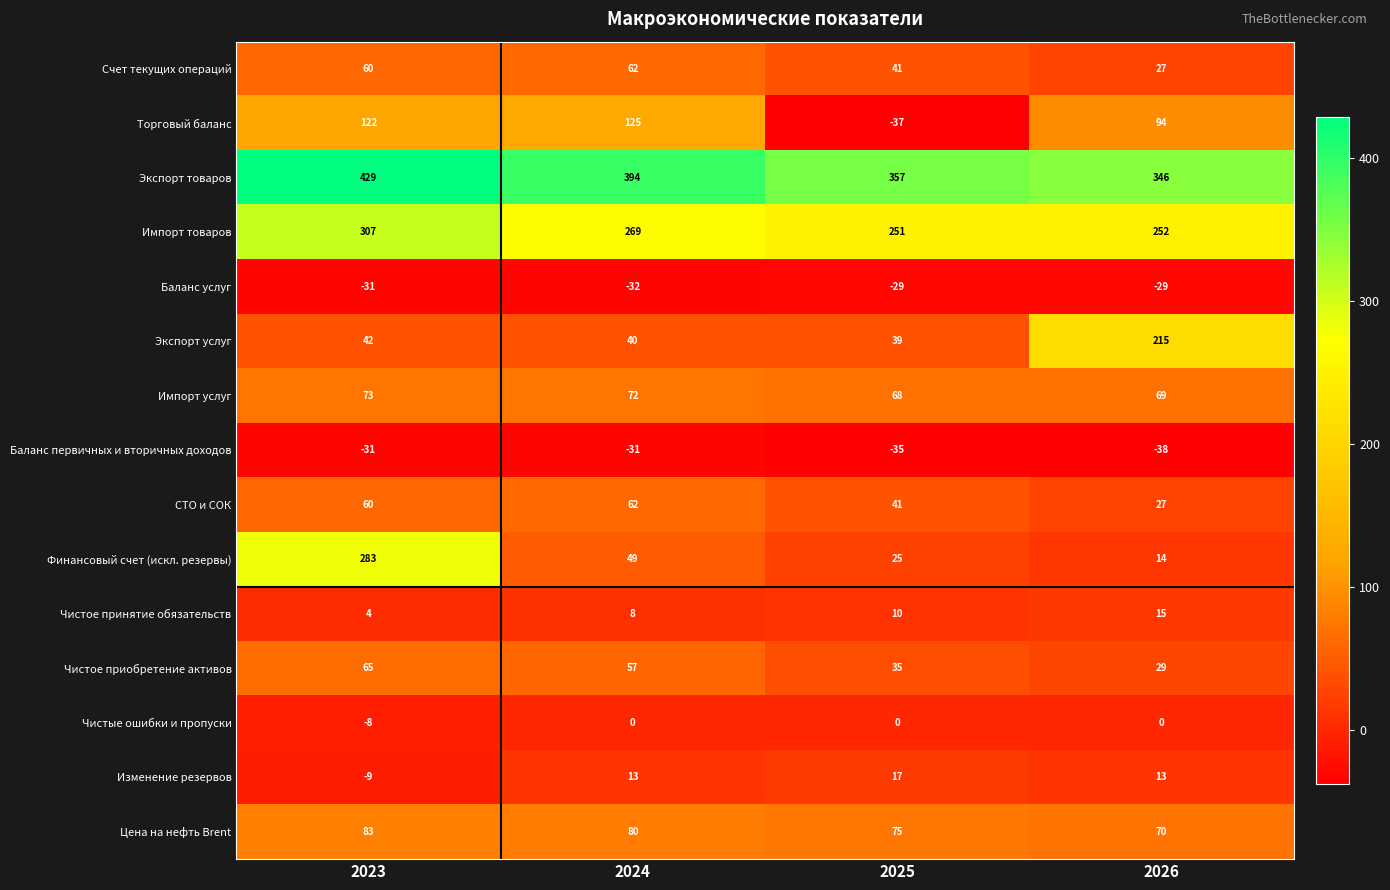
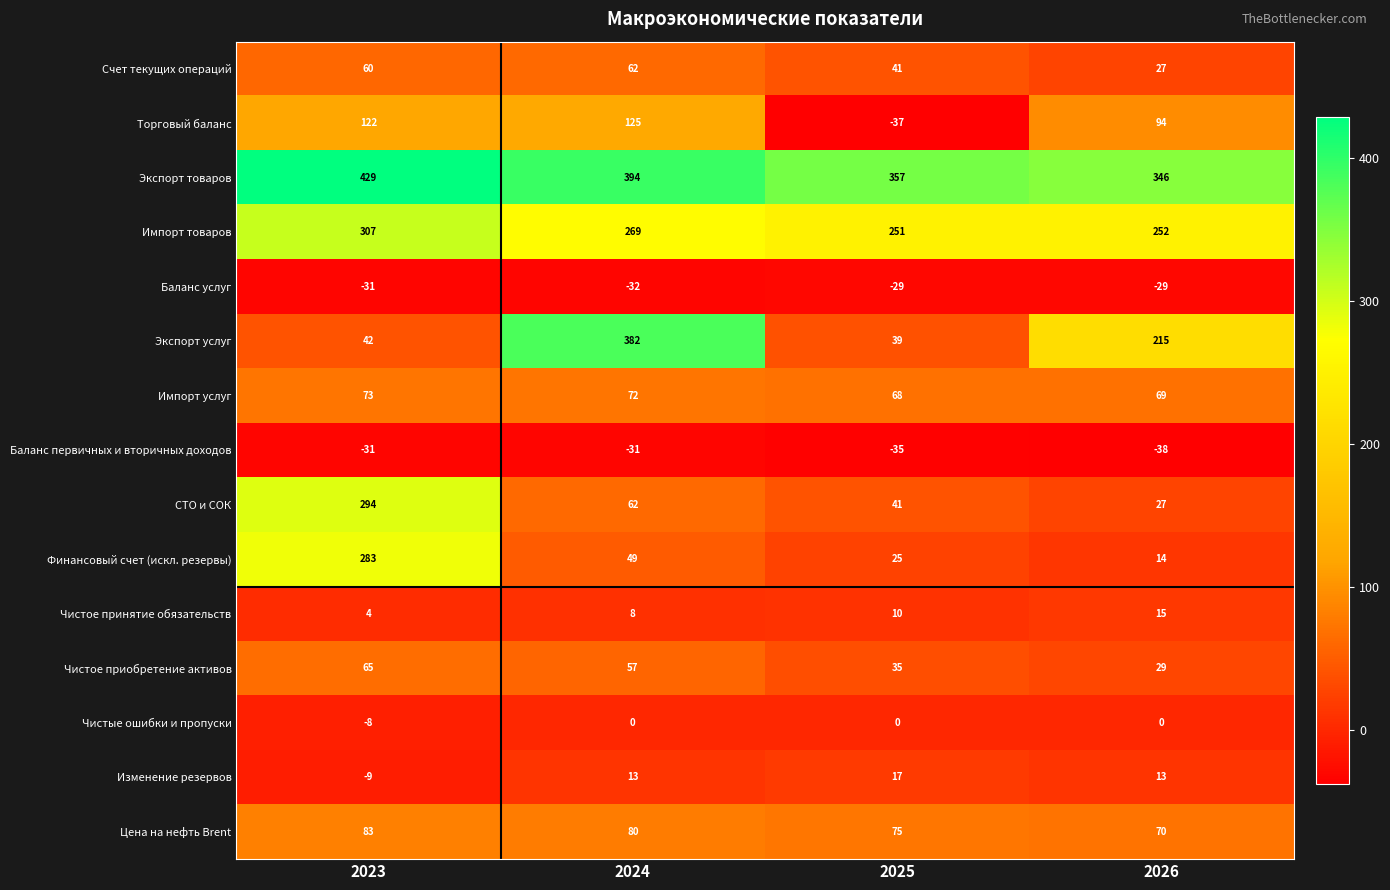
Экспорт услуг, 2024: 40 -> 382
СТО и СОК, 2023: 60 -> 294
